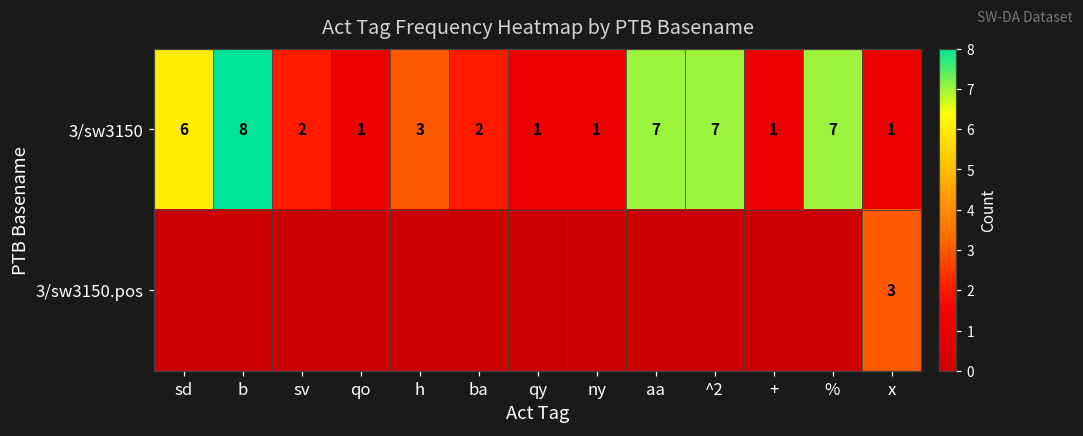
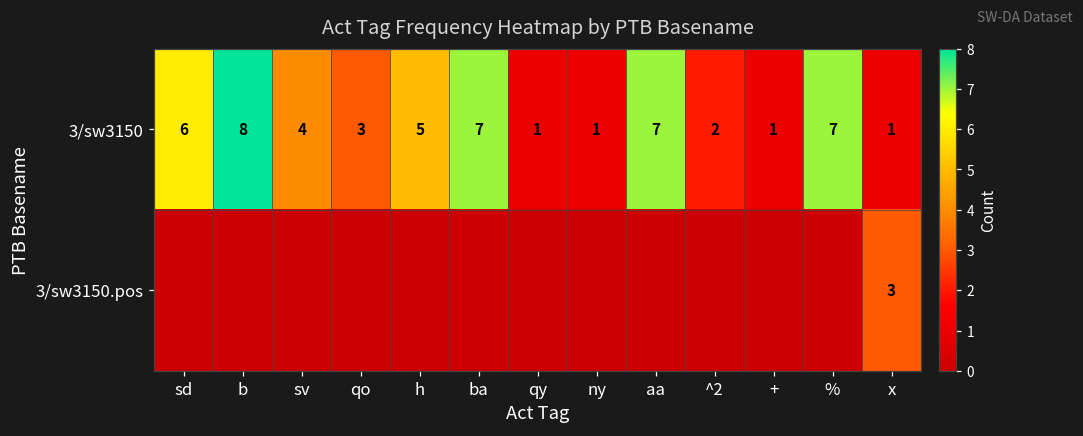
3/sw3150, sv: 2 -> 4
3/sw3150, qo: 1 -> 3
3/sw3150, h: 3 -> 5
3/sw3150, ba: 2 -> 7
3/sw3150, ^2: 7 -> 2
